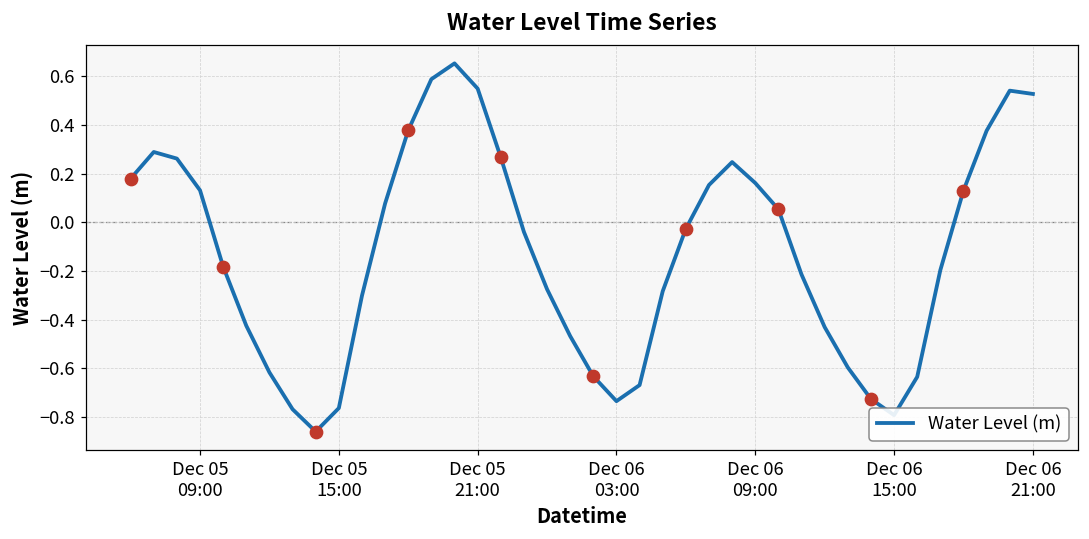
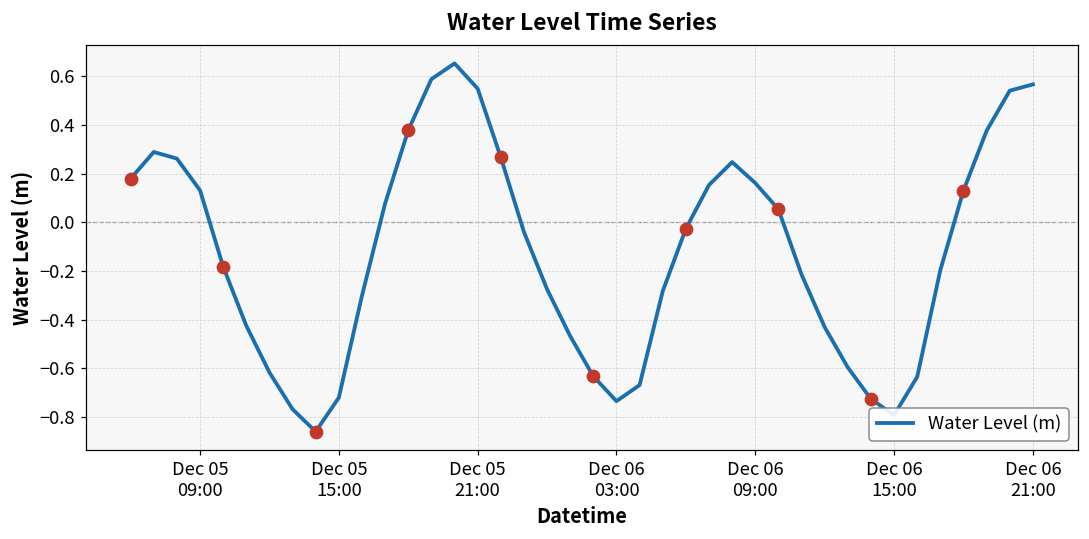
Water Level (m), Dec 05 15:00: -0.76 -> -0.72
Water Level (m), Dec 06 21:00: 0.53 -> 0.57
